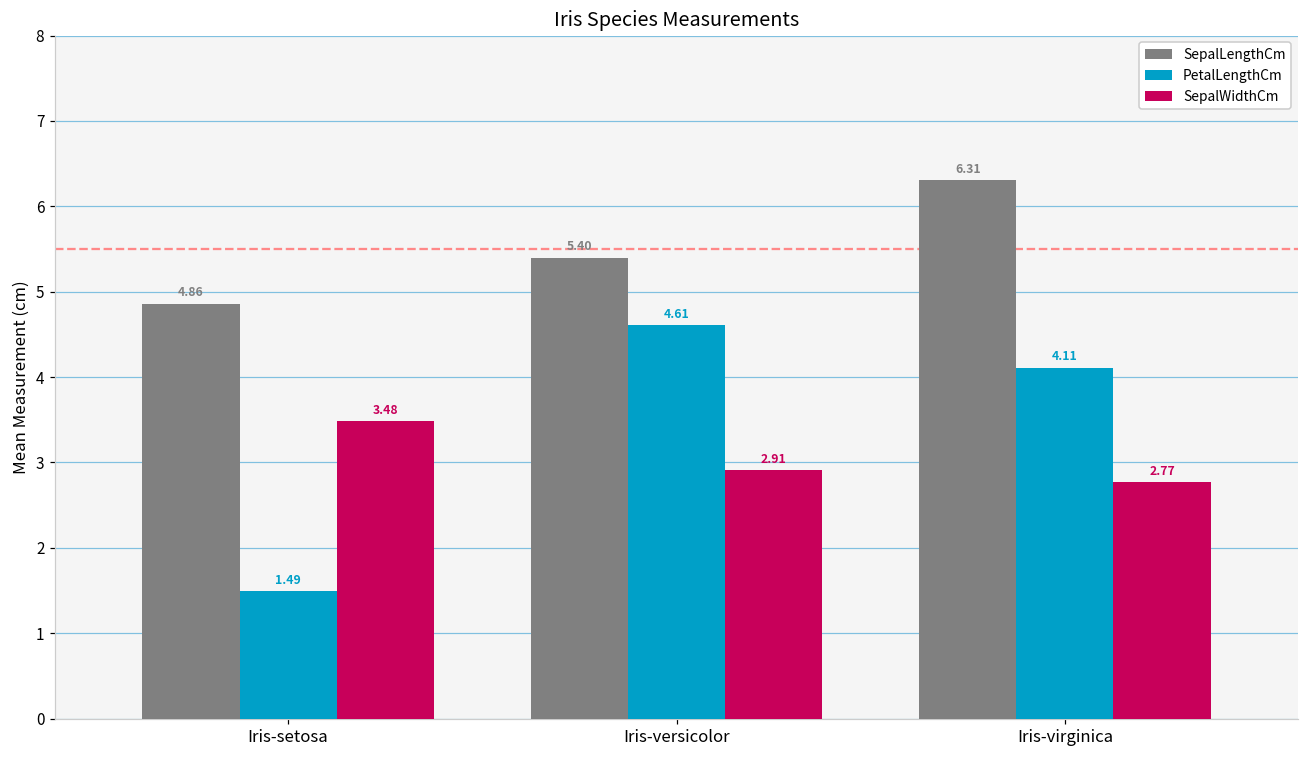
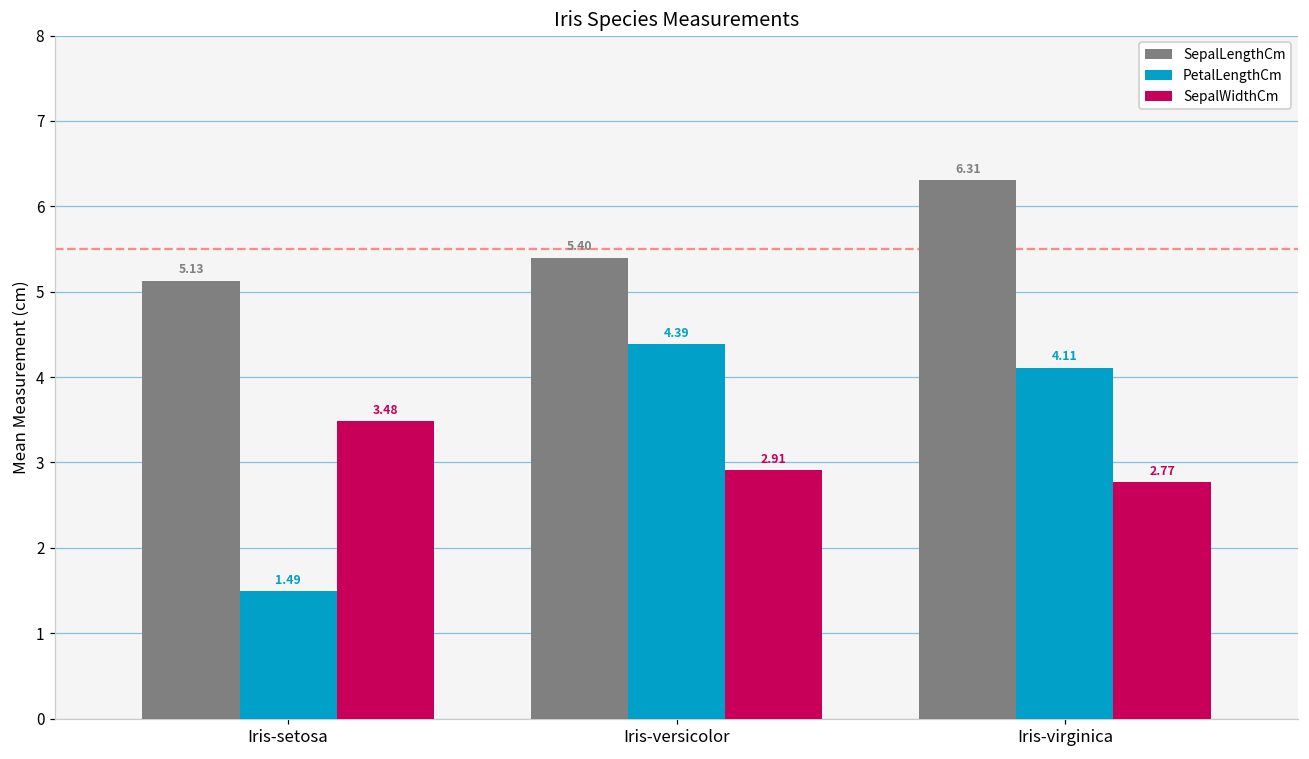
SepalLengthCm, Iris-setosa: 4.86 -> 5.13
PetalLengthCm, Iris-versicolor: 4.61 -> 4.39
